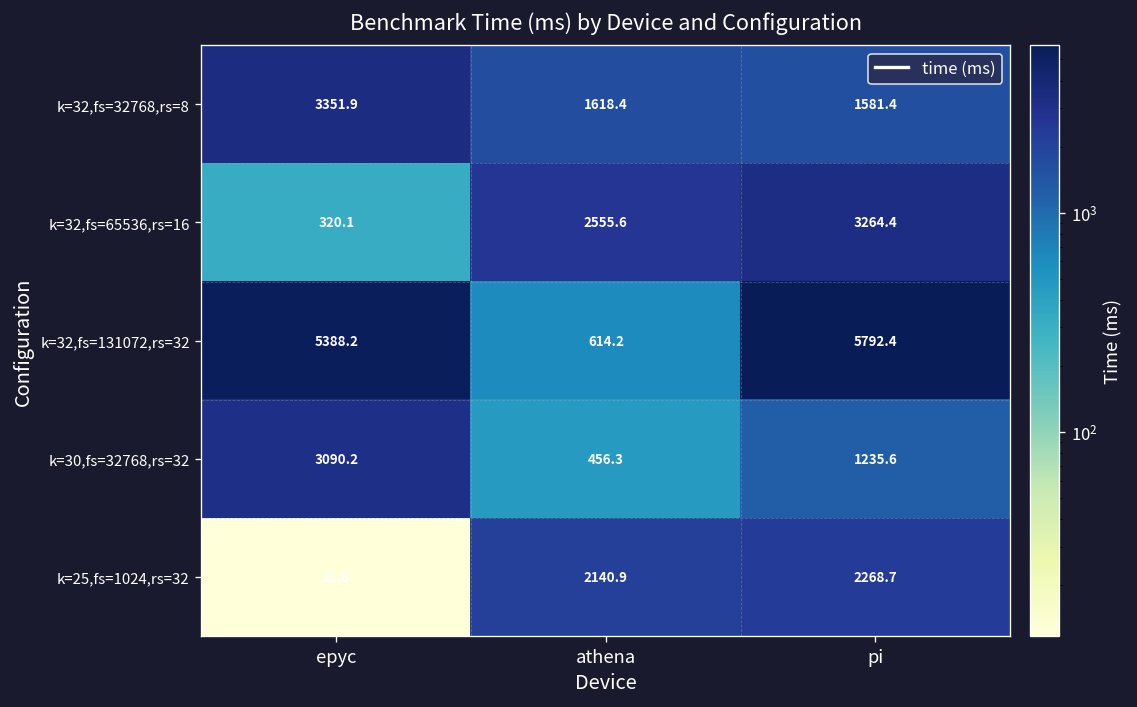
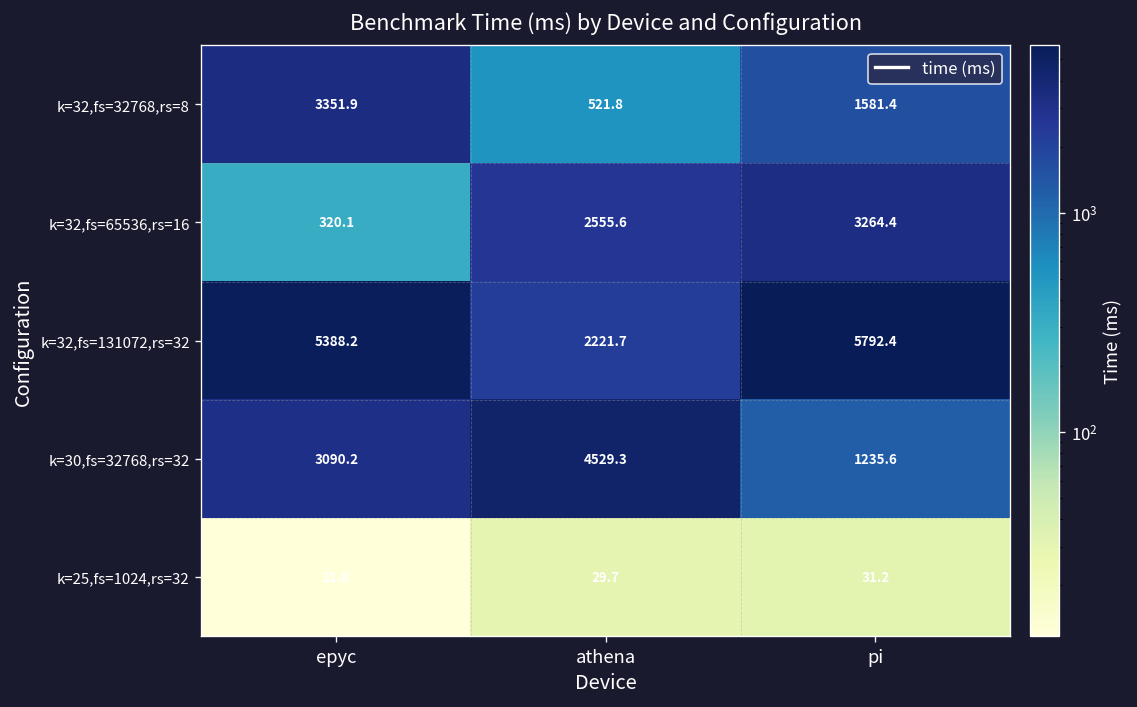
k=32,fs=32768,rs=8, athena: 1618.4 -> 521.8
k=32,fs=131072,rs=32, athena: 614.2 -> 2221.7
k=30,fs=32768,rs=32, athena: 456.3 -> 4529.3
k=25,fs=1024,rs=32, athena: 2140.9 -> 29.7
k=25,fs=1024,rs=32, pi: 2268.7 -> 31.2
